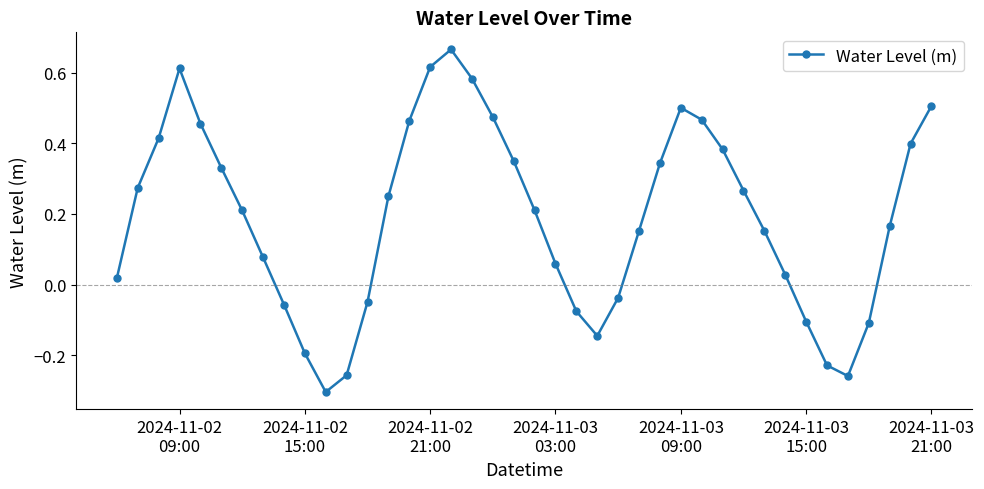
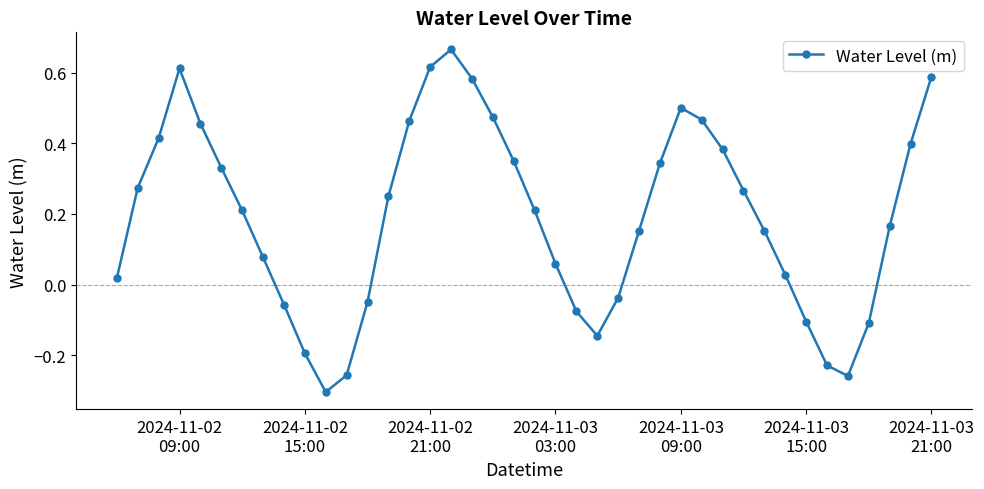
2024-11-03 21:00: 0.51 -> 0.59
